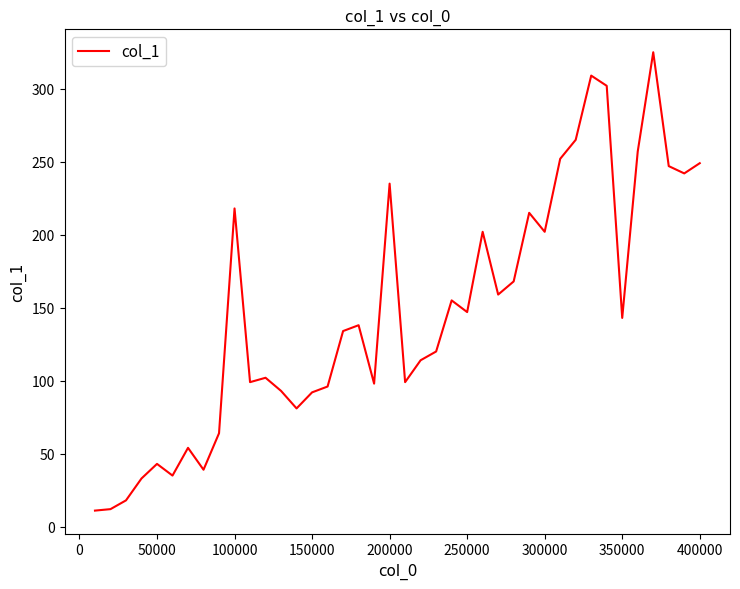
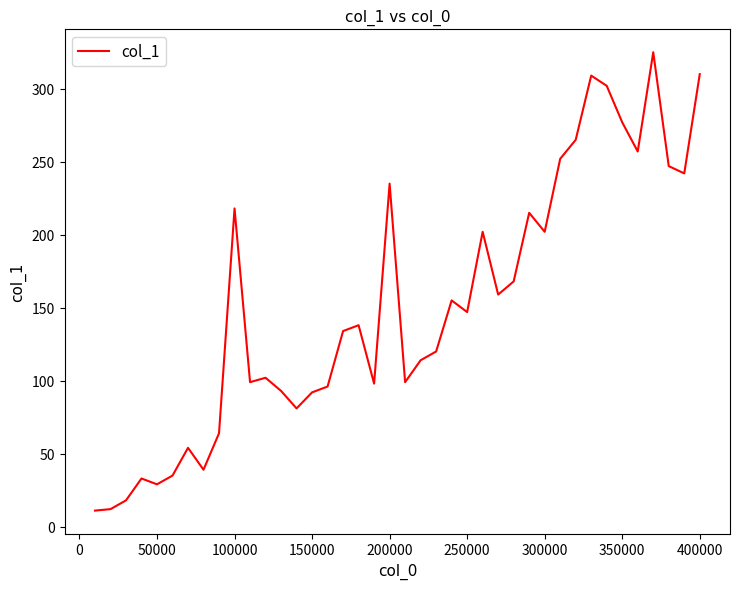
50000: 43 -> 29
350000: 143 -> 277
400000: 249 -> 310
